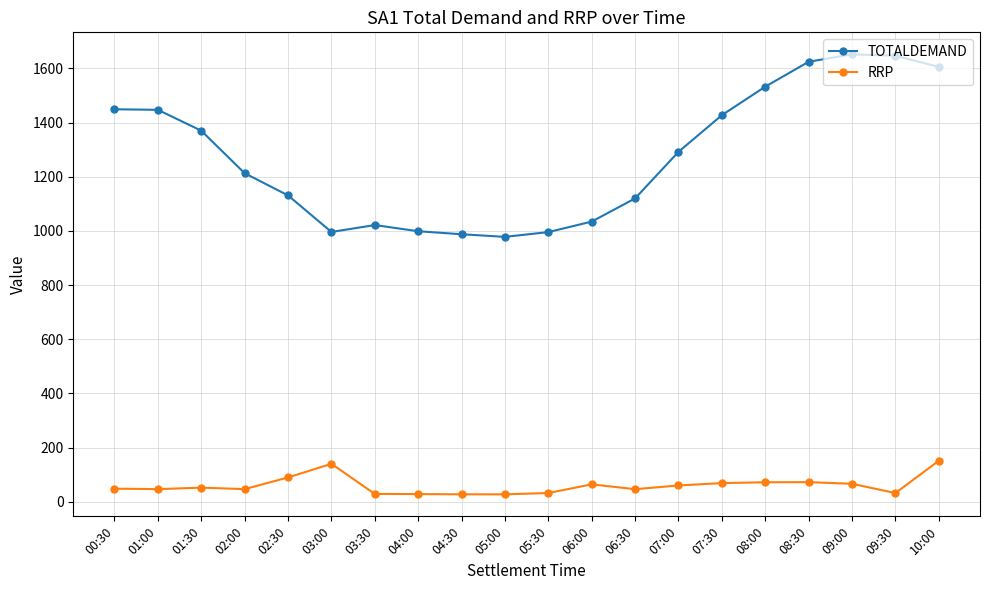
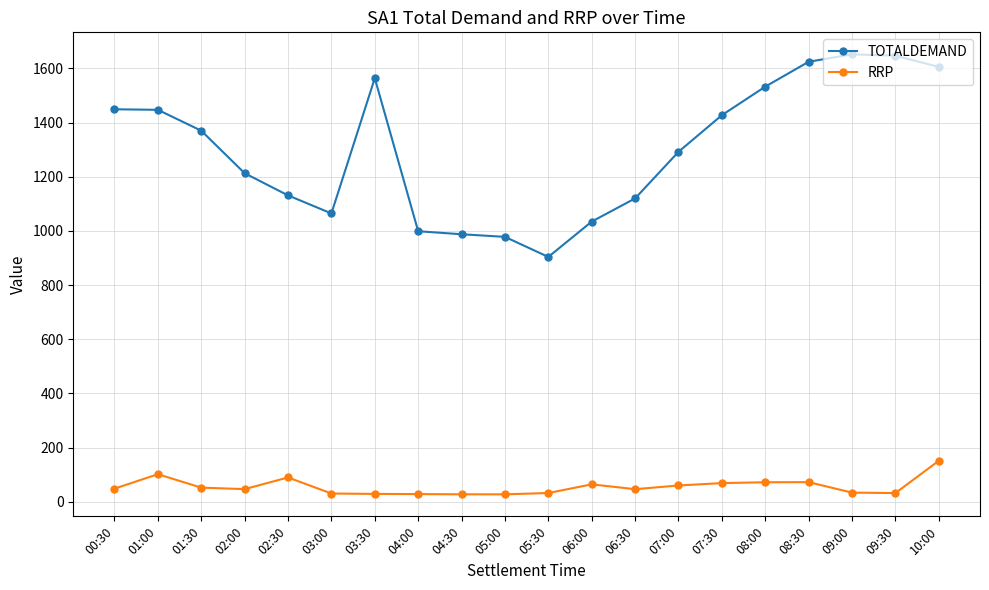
RRP, 01:00: 50 -> 100
TOTALDEMAND, 03:00: 1000 -> 1060
RRP, 03:00: 140 -> 30
TOTALDEMAND, 03:30: 1020 -> 1560
TOTALDEMAND, 05:30: 1000 -> 900
RRP, 09:00: 70 -> 30
